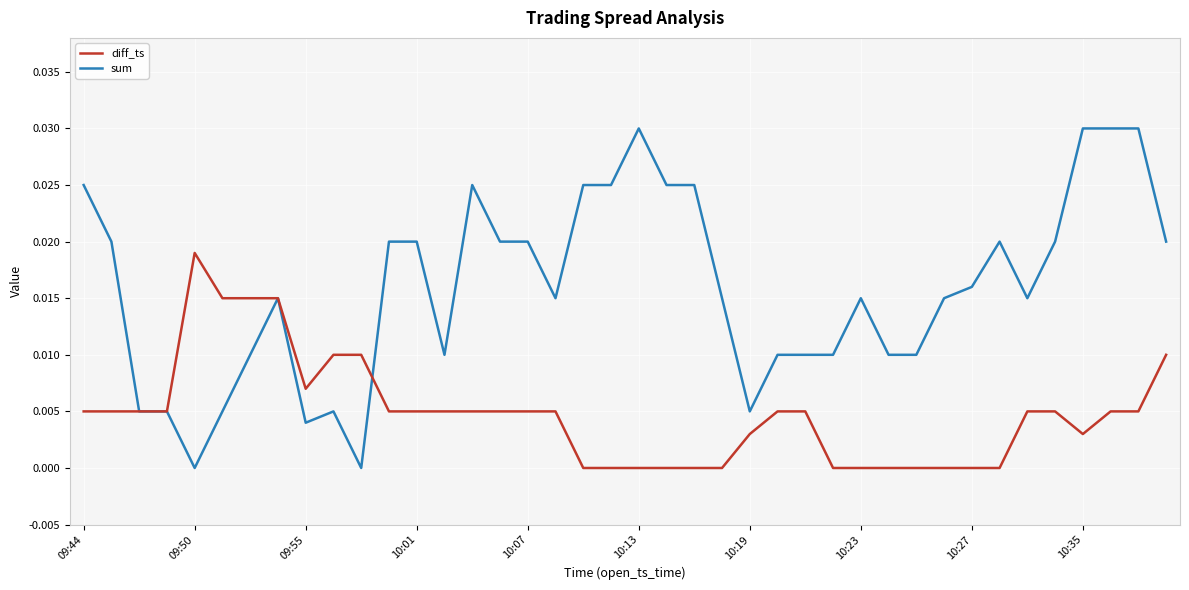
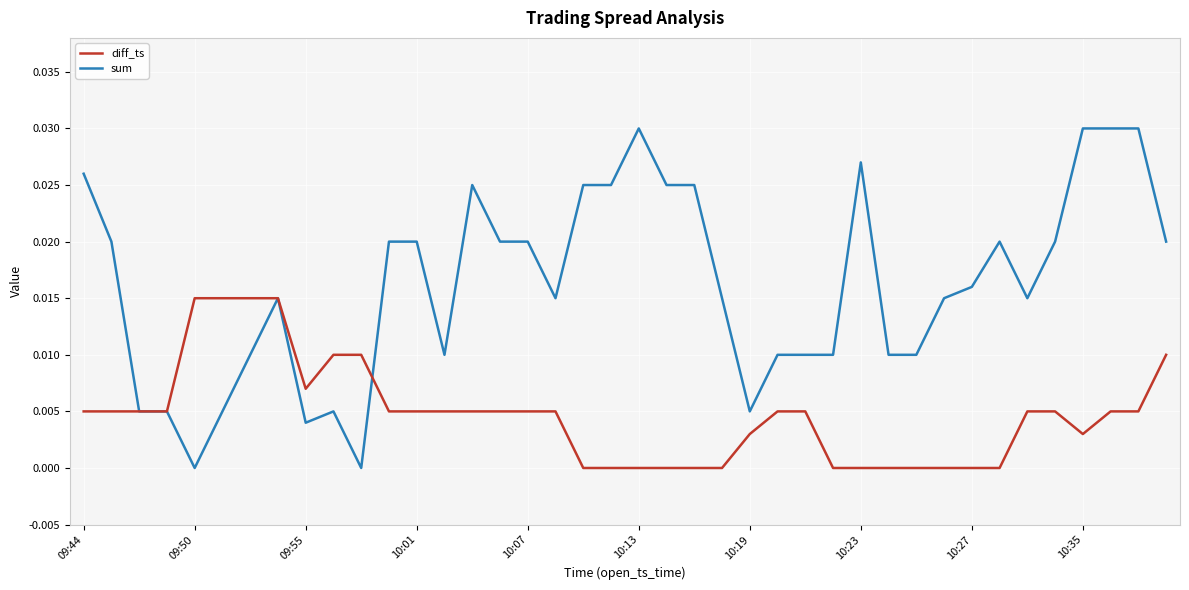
sum, 09:44: 0.025 -> 0.026
diff_ts, 09:50: 0.019 -> 0.015
sum, 10:23: 0.015 -> 0.027
